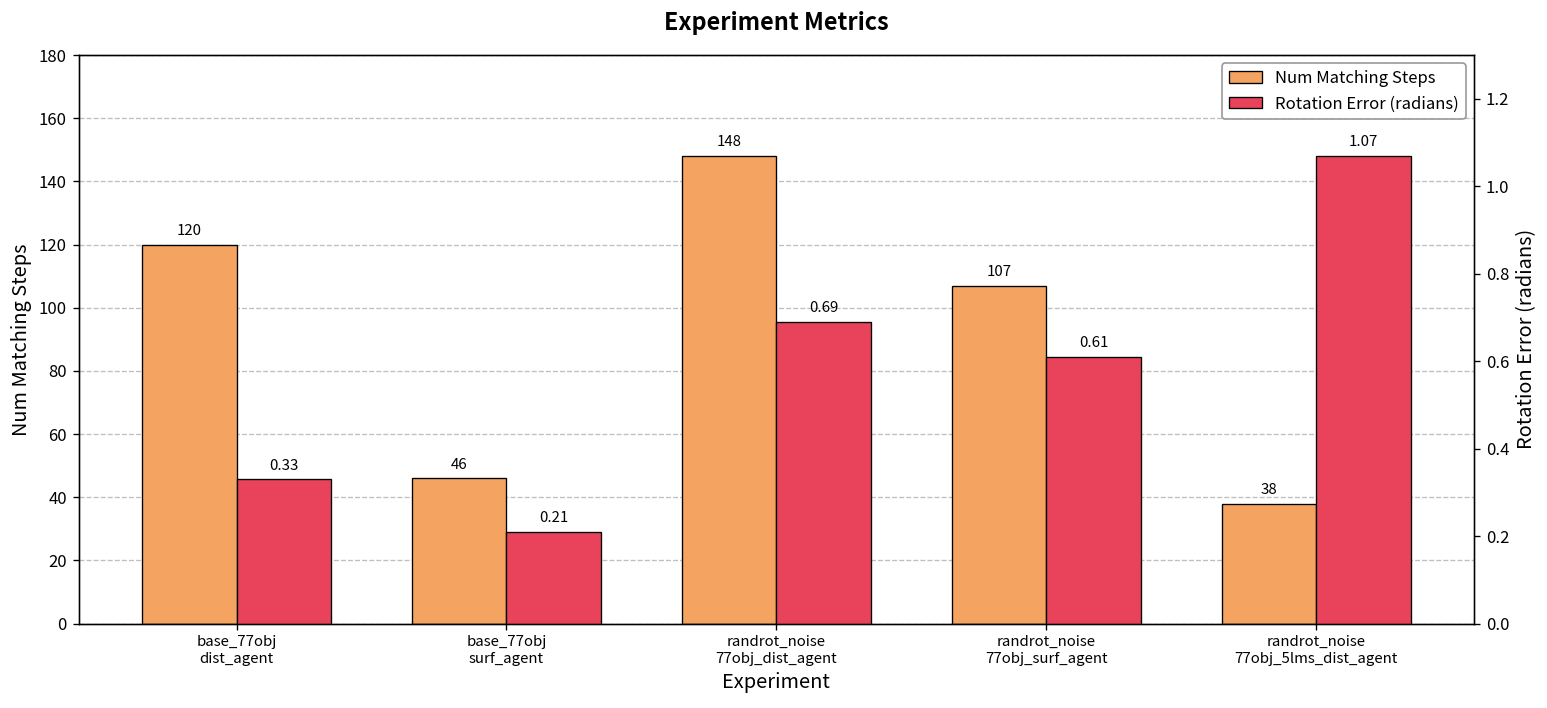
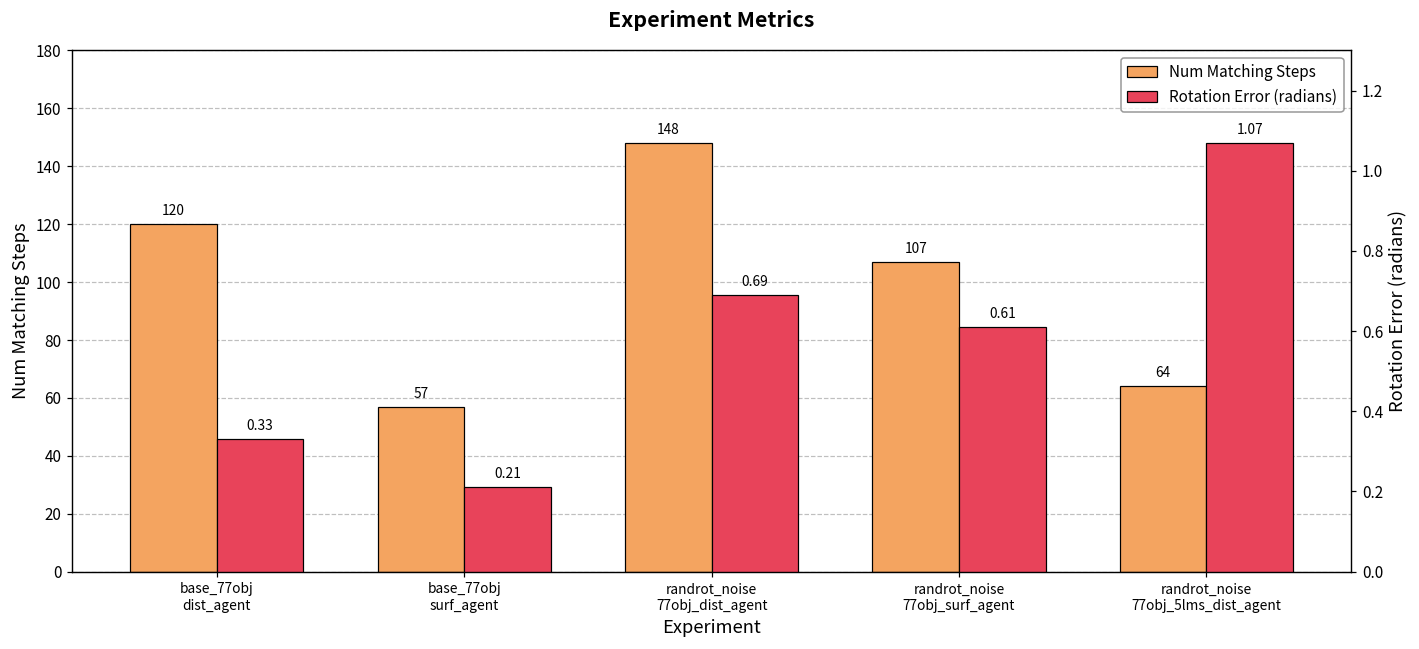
Num Matching Steps, base_77obj surf_agent: 46 -> 57
Num Matching Steps, randrot_noise 77obj_5lms_dist_agent: 38 -> 64
